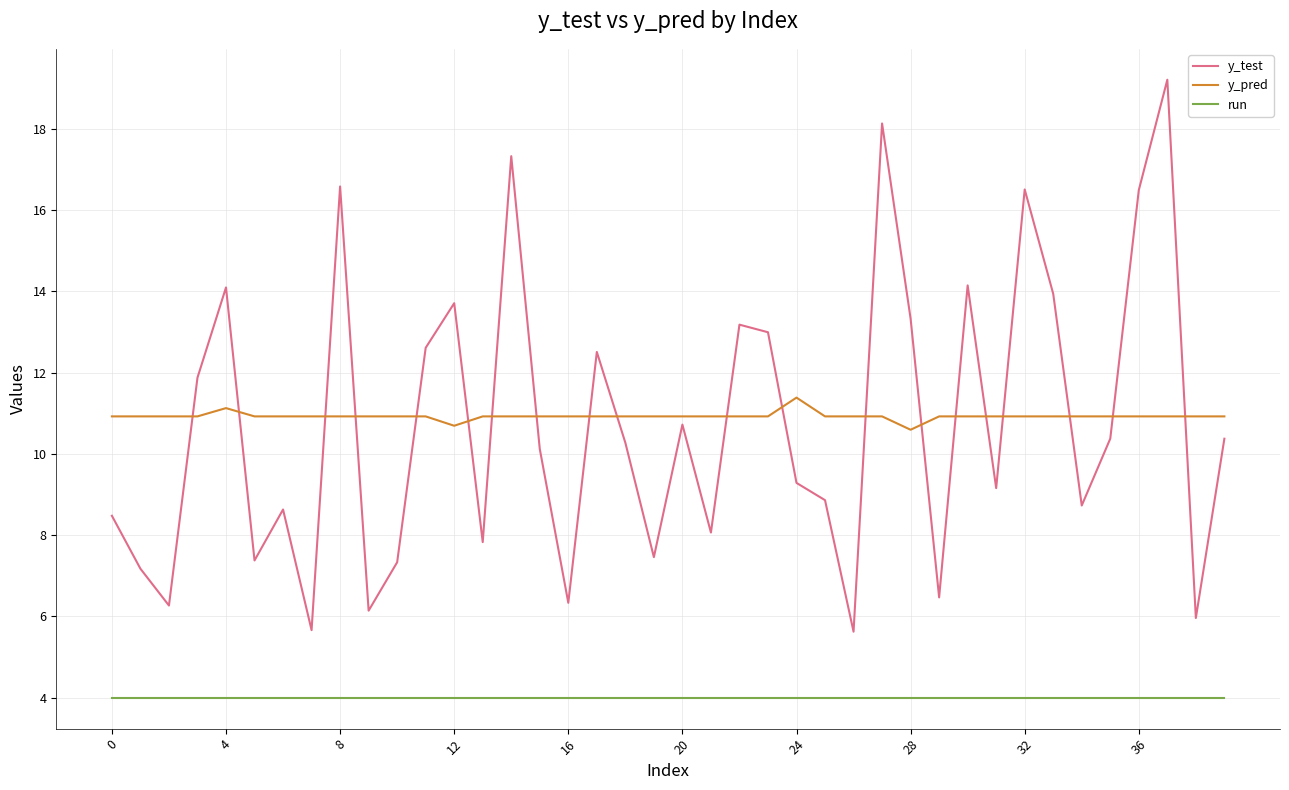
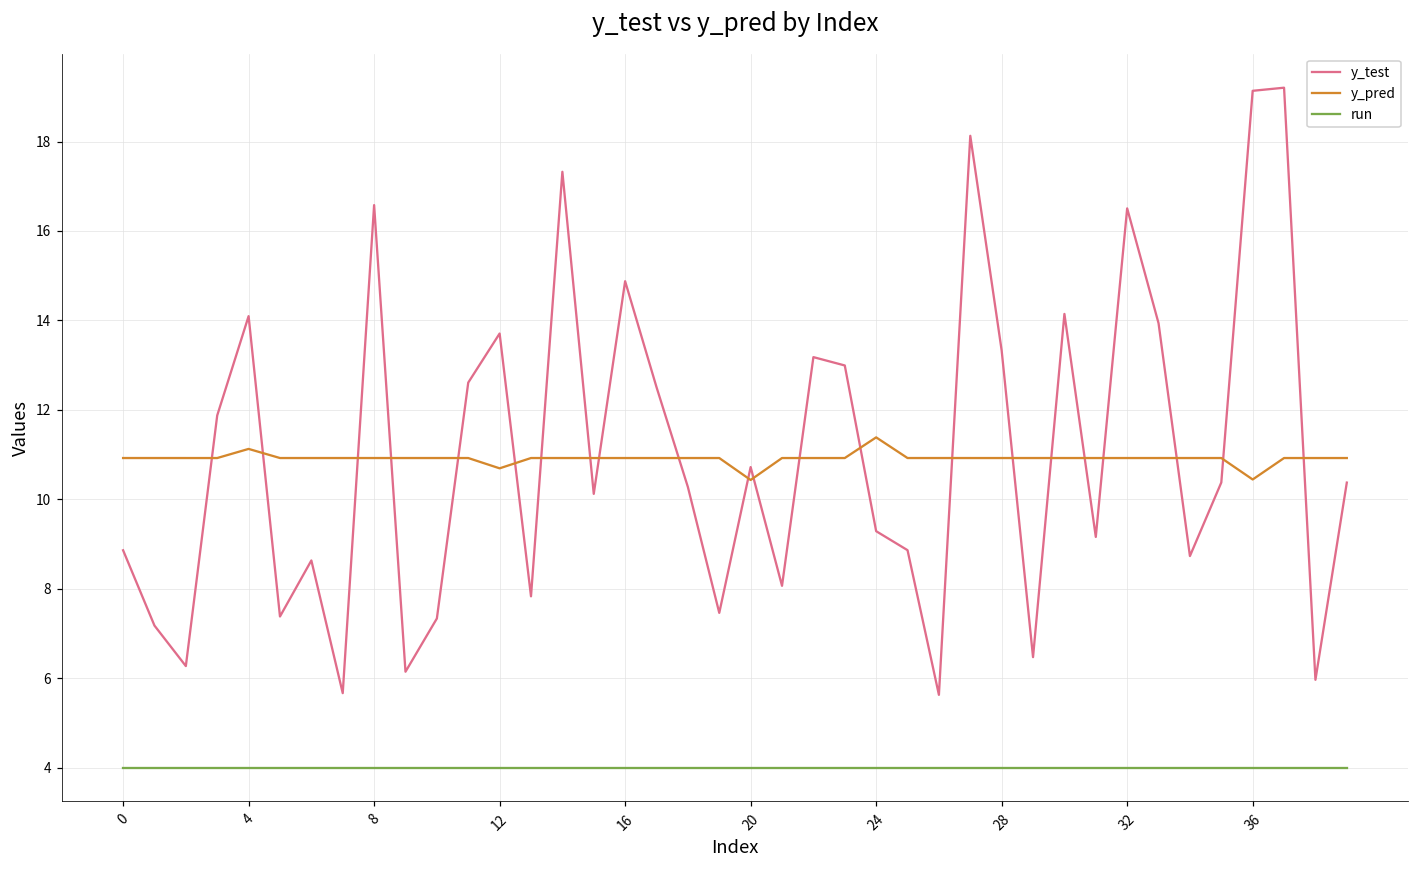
y_test, 0: 8.5 -> 8.9
y_test, 16: 6.3 -> 14.9
y_pred, 20: 10.9 -> 10.4
y_pred, 28: 10.6 -> 10.9
y_test, 36: 16.5 -> 19.1
y_pred, 36: 10.9 -> 10.4
